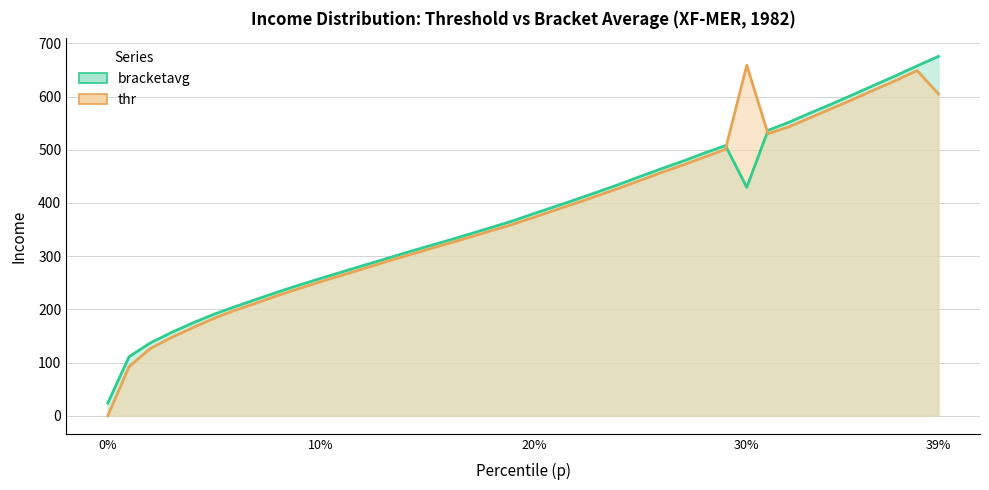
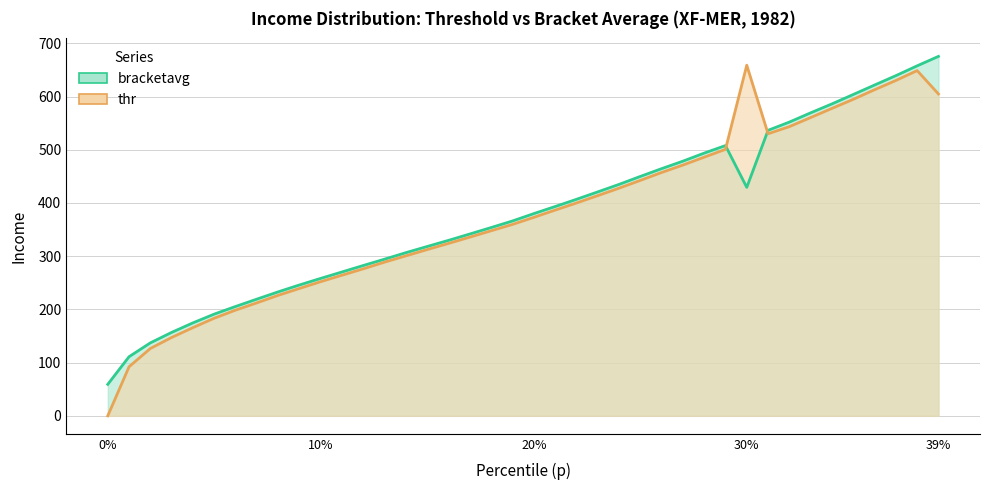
bracketavg, 0%: 20 -> 60
